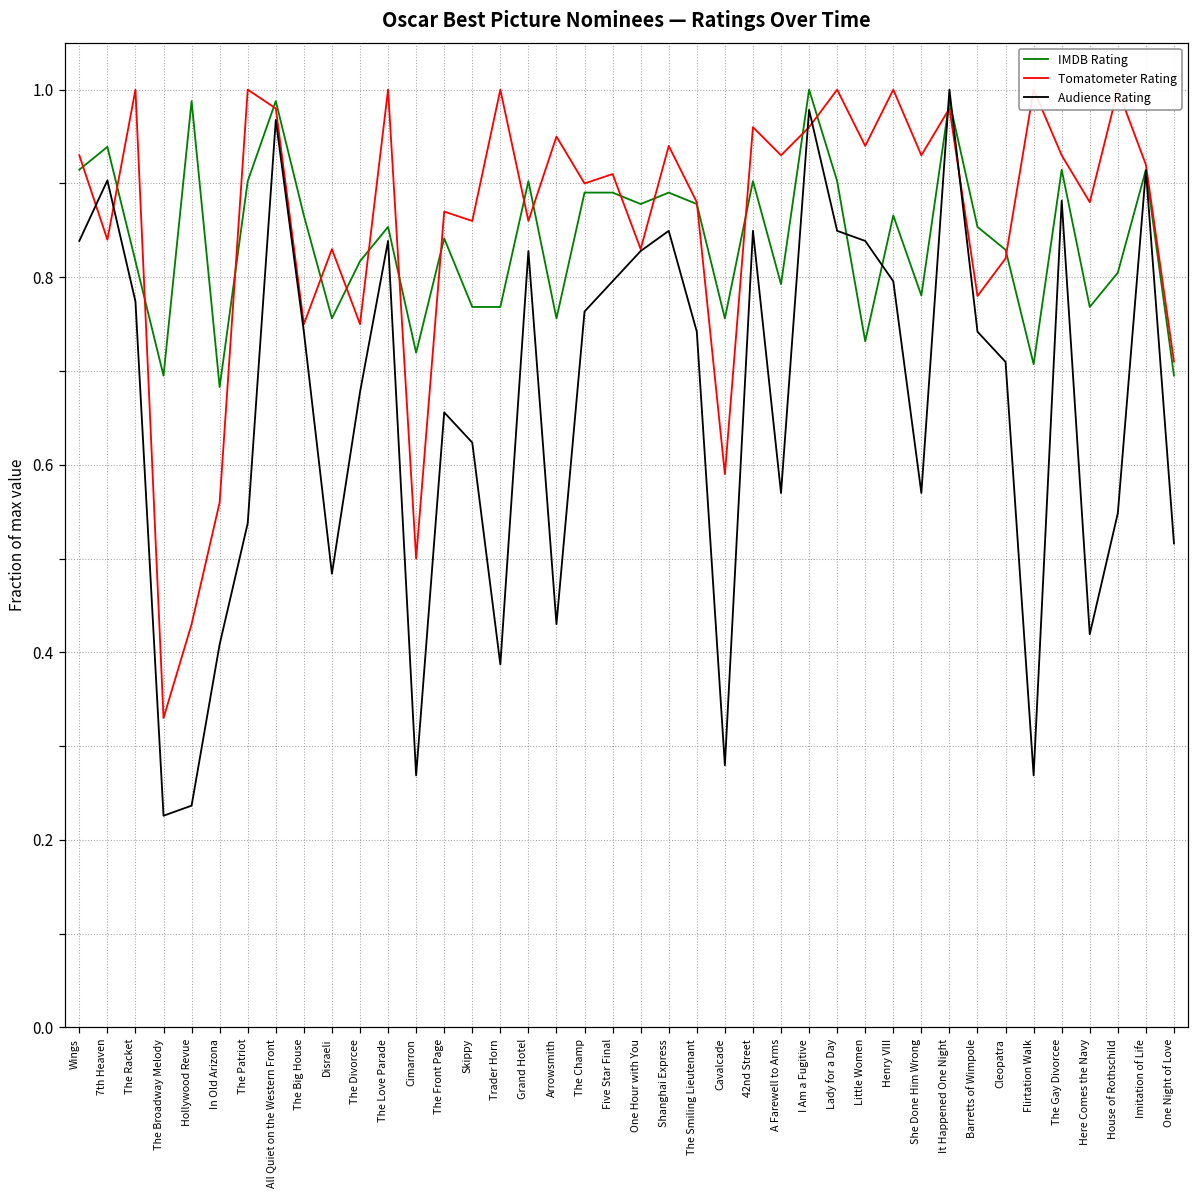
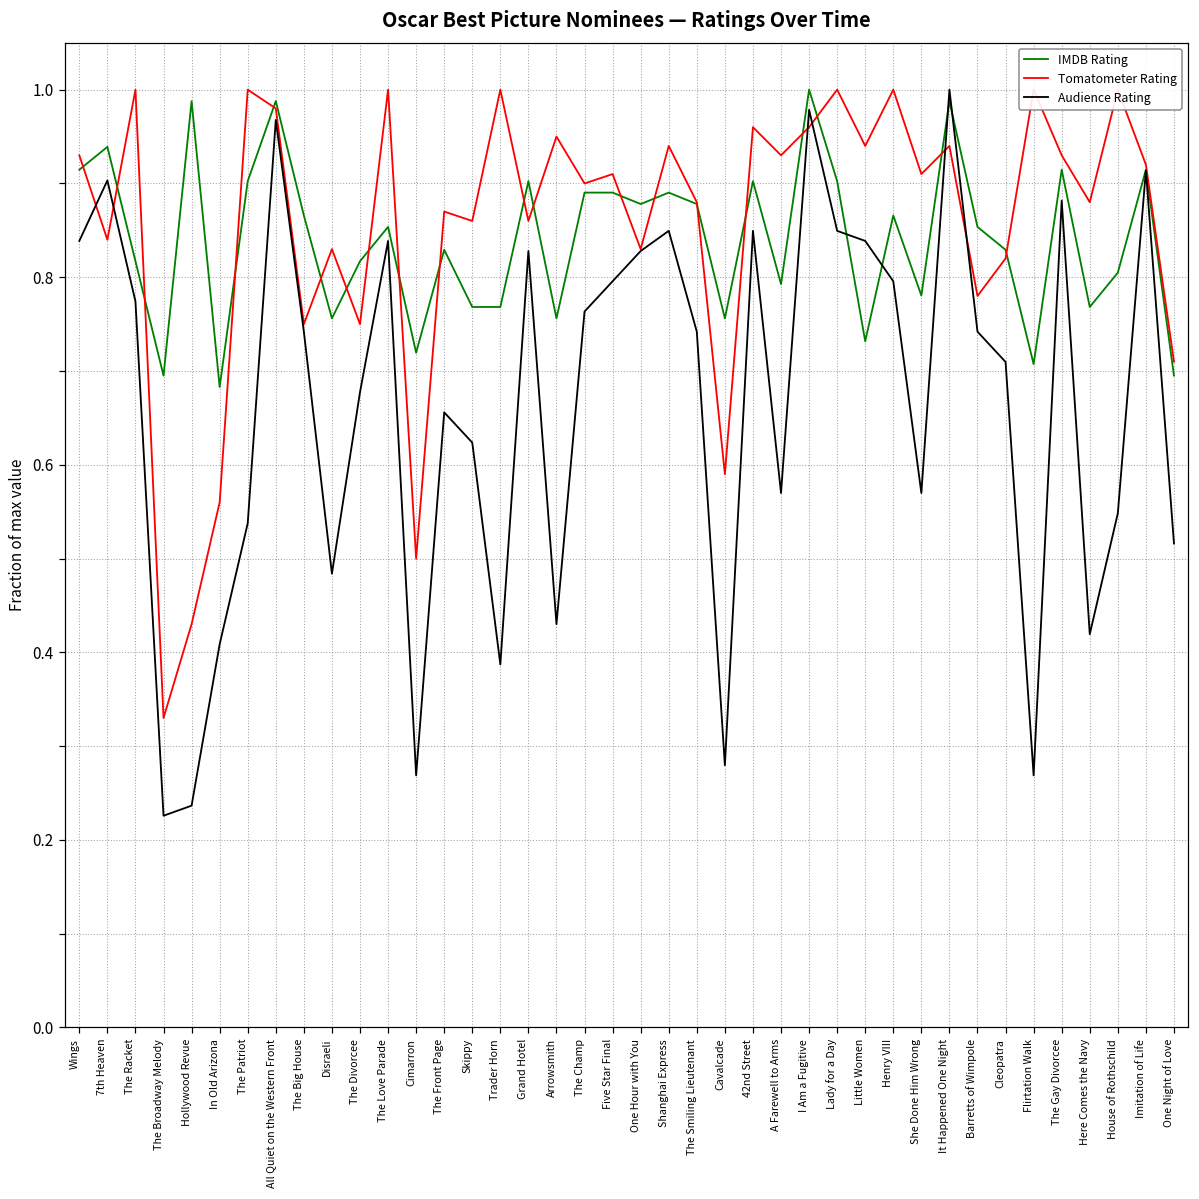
IMDB Rating, The Front Page: 0.84 -> 0.83
Tomatometer Rating, She Done Him Wrong: 0.93 -> 0.91
Tomatometer Rating, It Happened One Night: 0.98 -> 0.94
